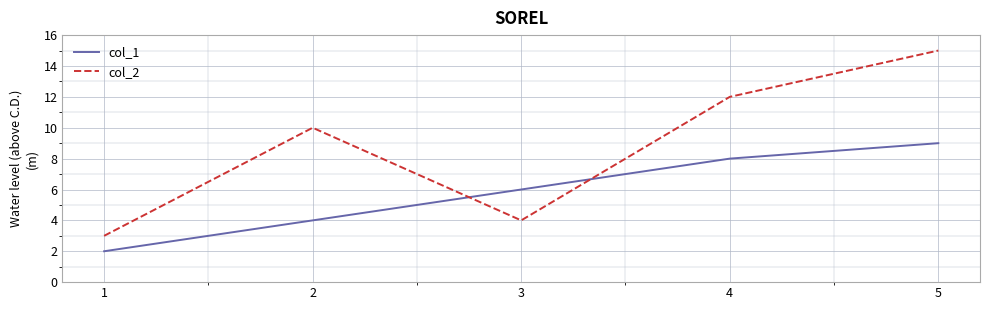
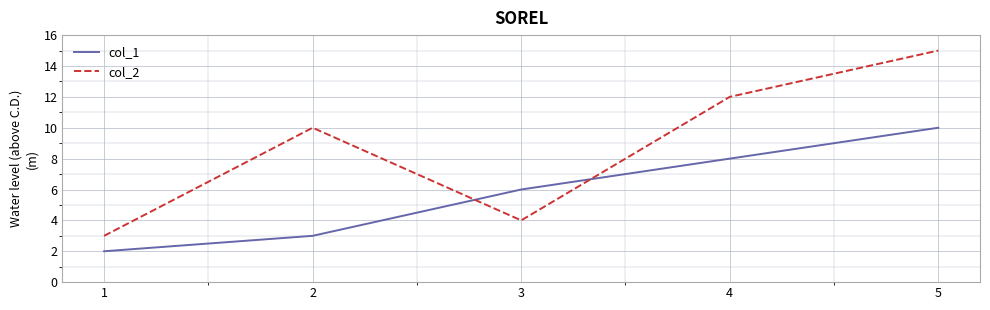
col_1, 2: 4 -> 3
col_1, 5: 9 -> 10
